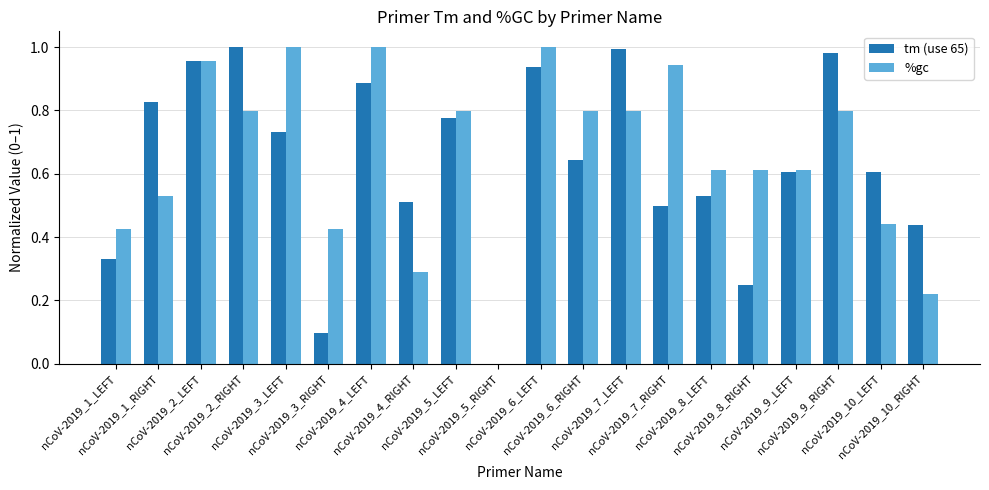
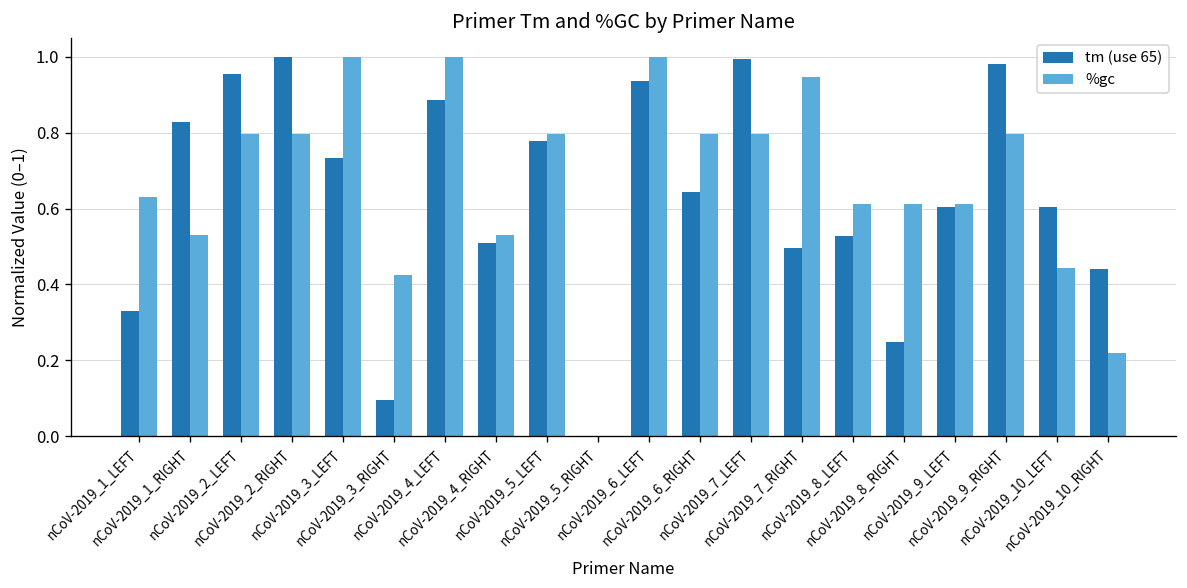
%gc, nCoV-2019_1_LEFT: 0.43 -> 0.63
%gc, nCoV-2019_2_LEFT: 0.96 -> 0.80
%gc, nCoV-2019_4_RIGHT: 0.29 -> 0.53
